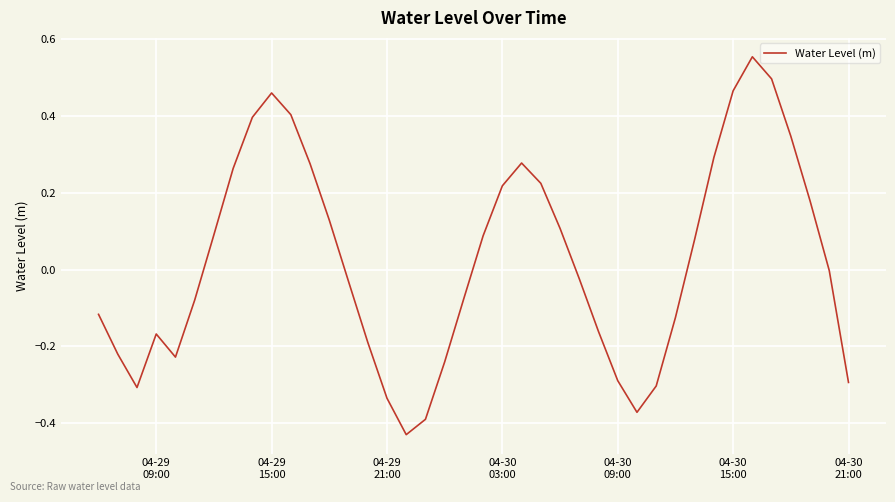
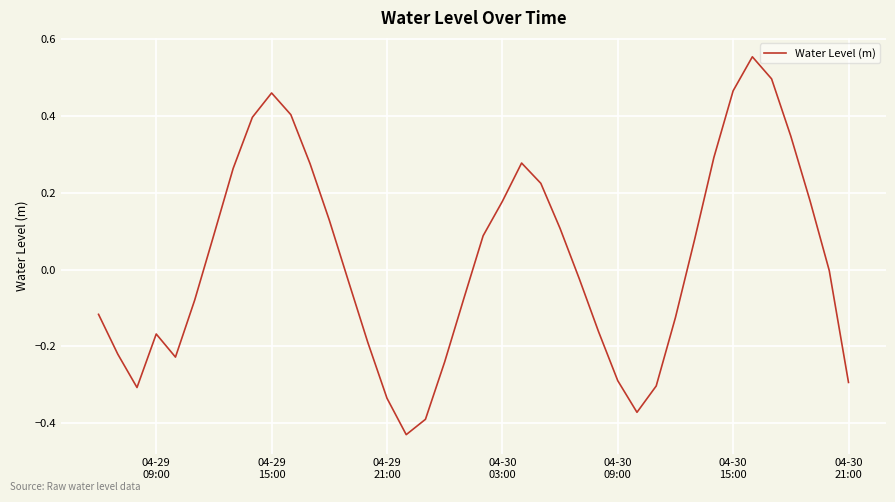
04-30 03:00: 0.22 -> 0.18
